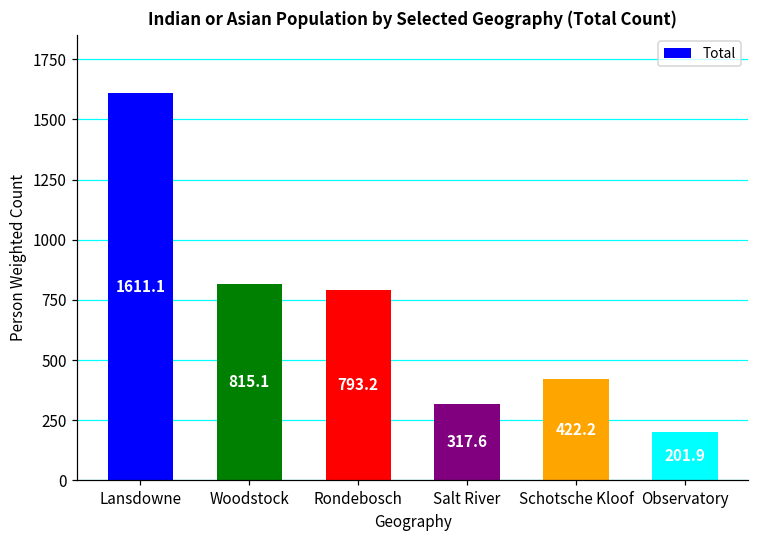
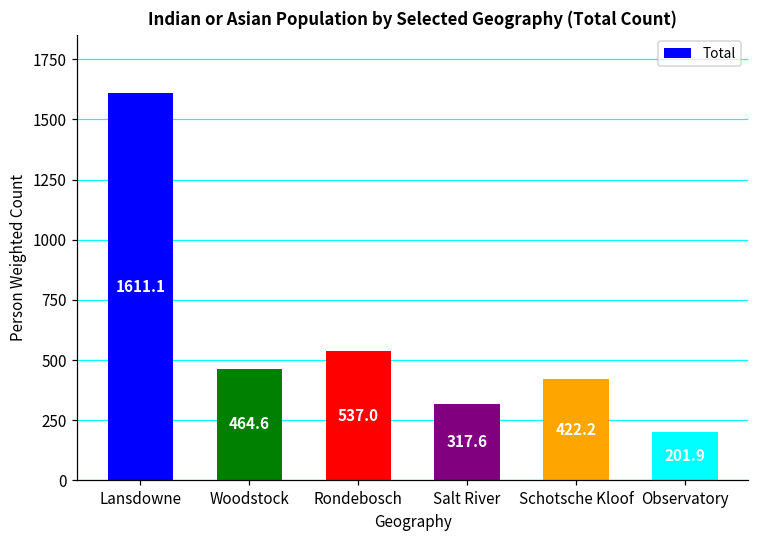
Woodstock: 815.1 -> 464.6
Rondebosch: 793.2 -> 537.0
